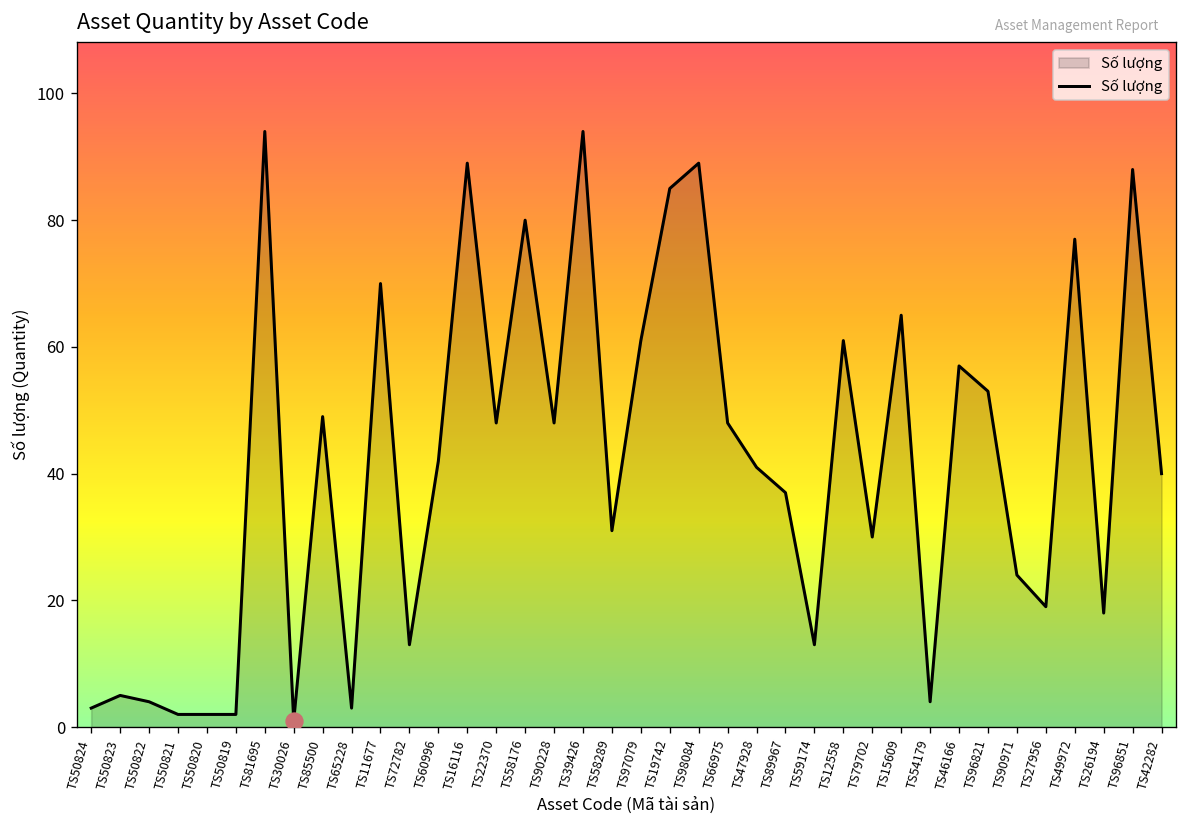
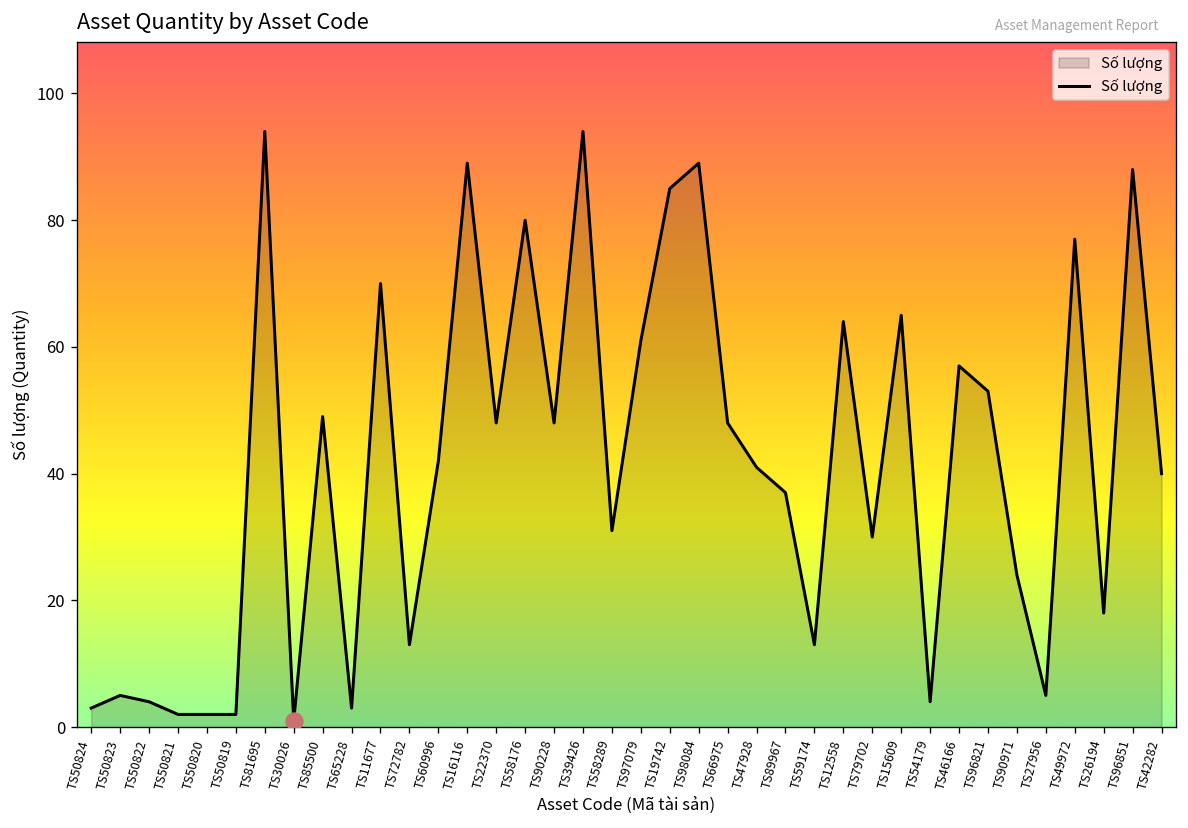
Số lượng, TS12558: 61 -> 64
Số lượng, TS27956: 19 -> 5
